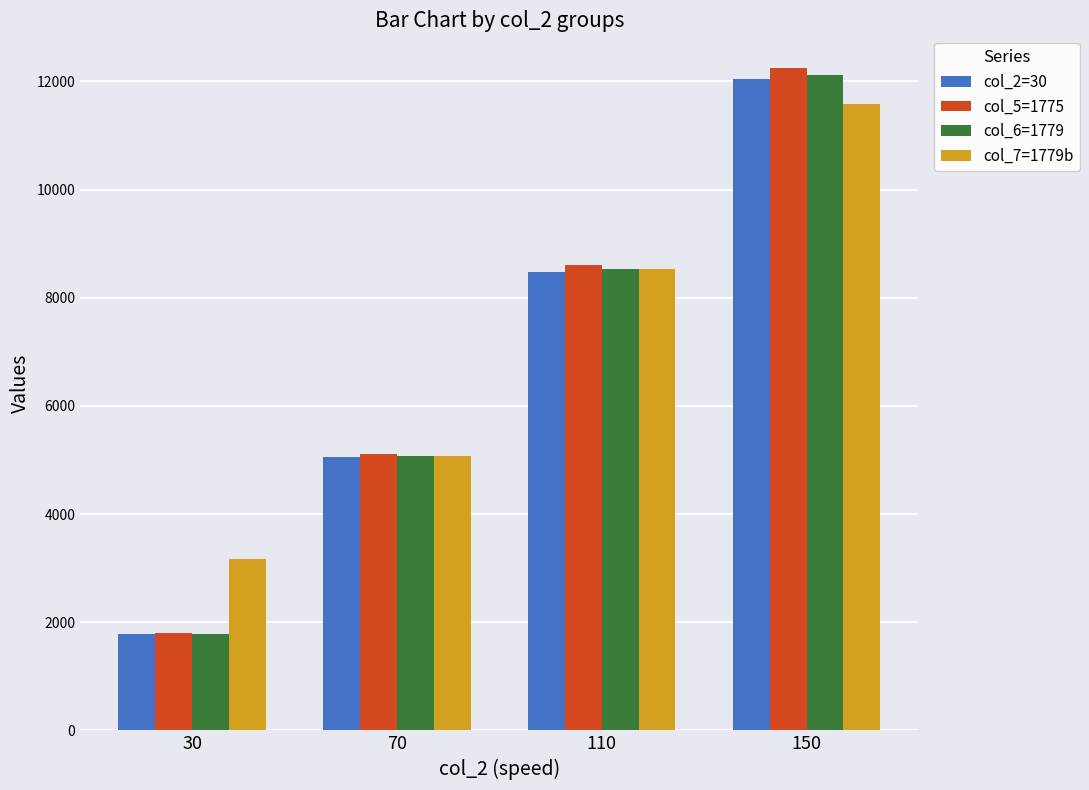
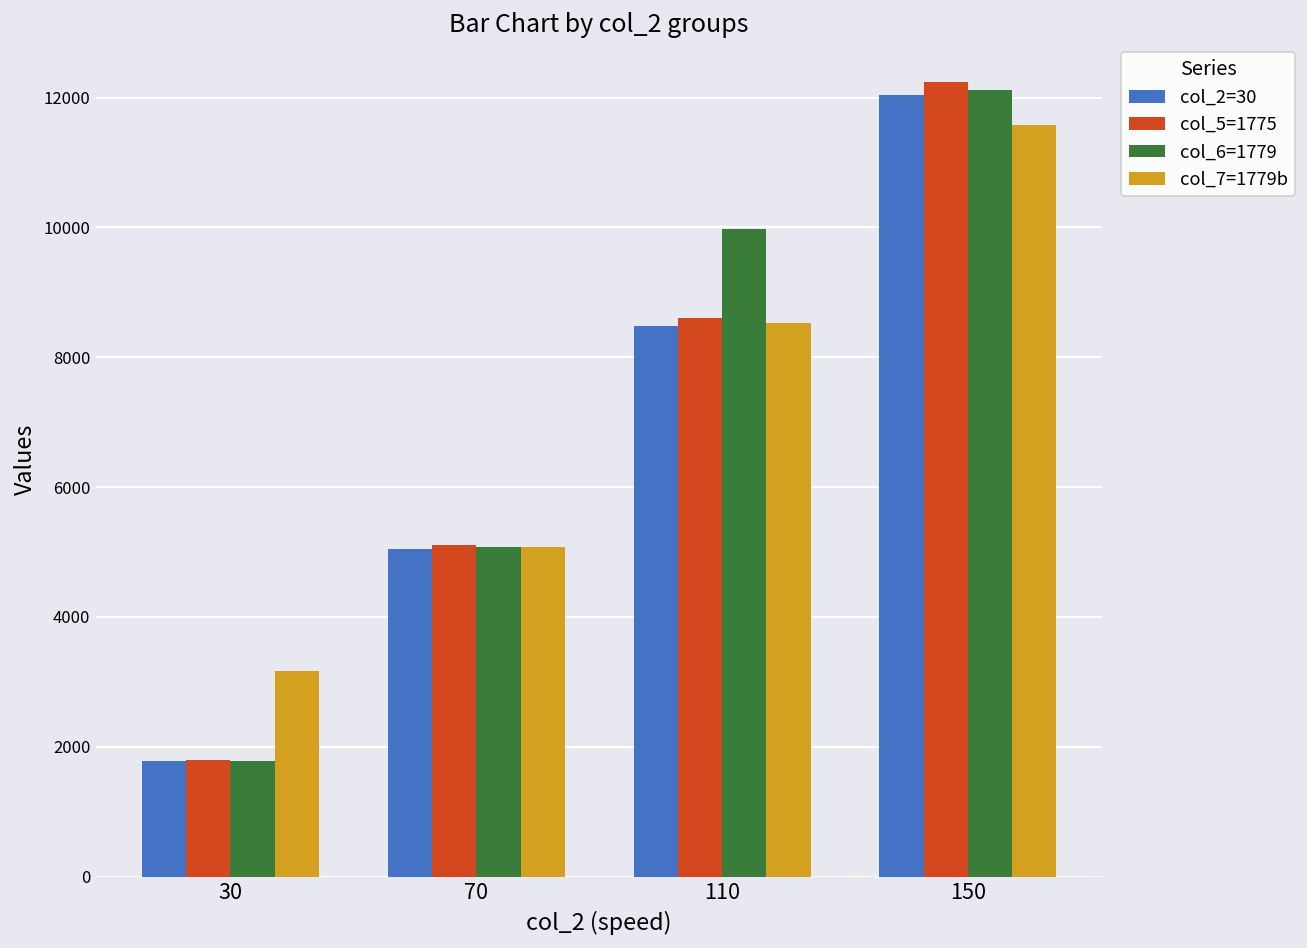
col_6=1779, 110: 8500 -> 10000
